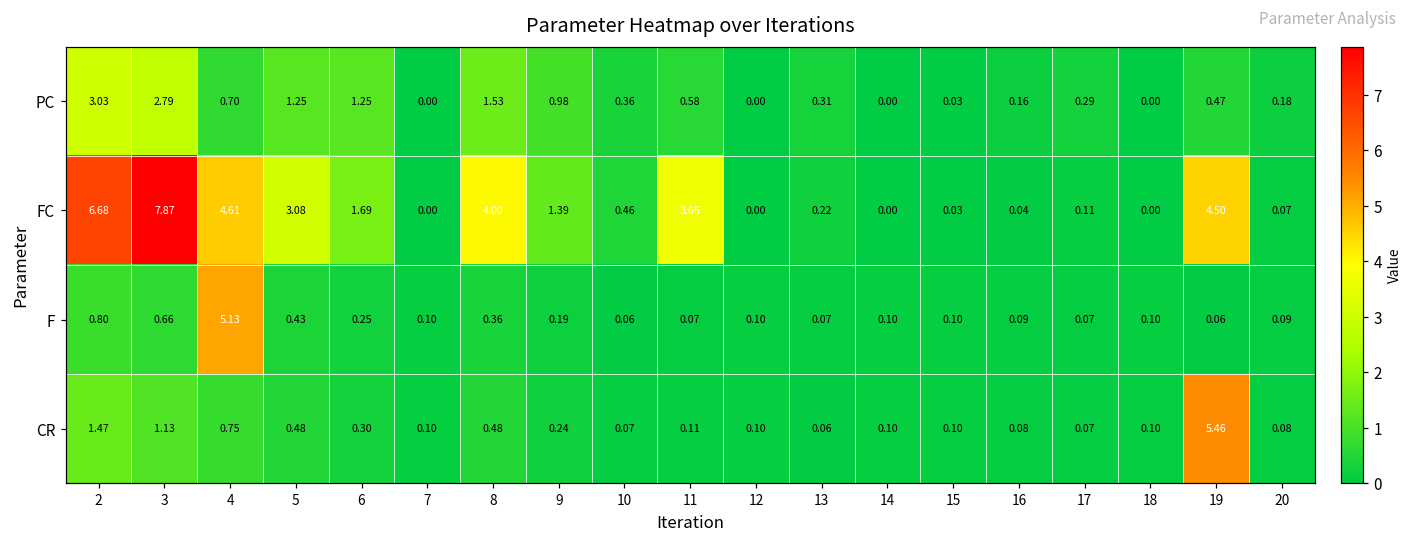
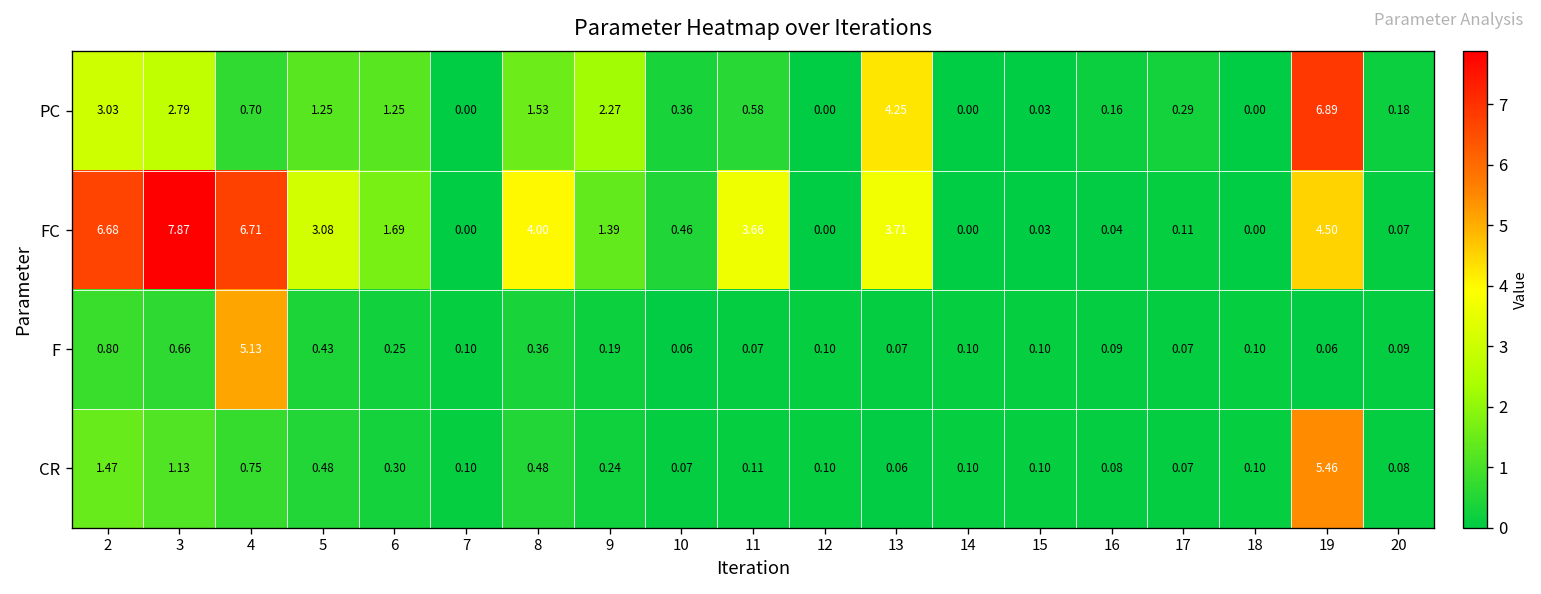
PC, 9: 0.98 -> 2.27
PC, 13: 0.31 -> 4.25
PC, 19: 0.47 -> 6.89
FC, 4: 4.61 -> 6.71
FC, 13: 0.22 -> 3.71
